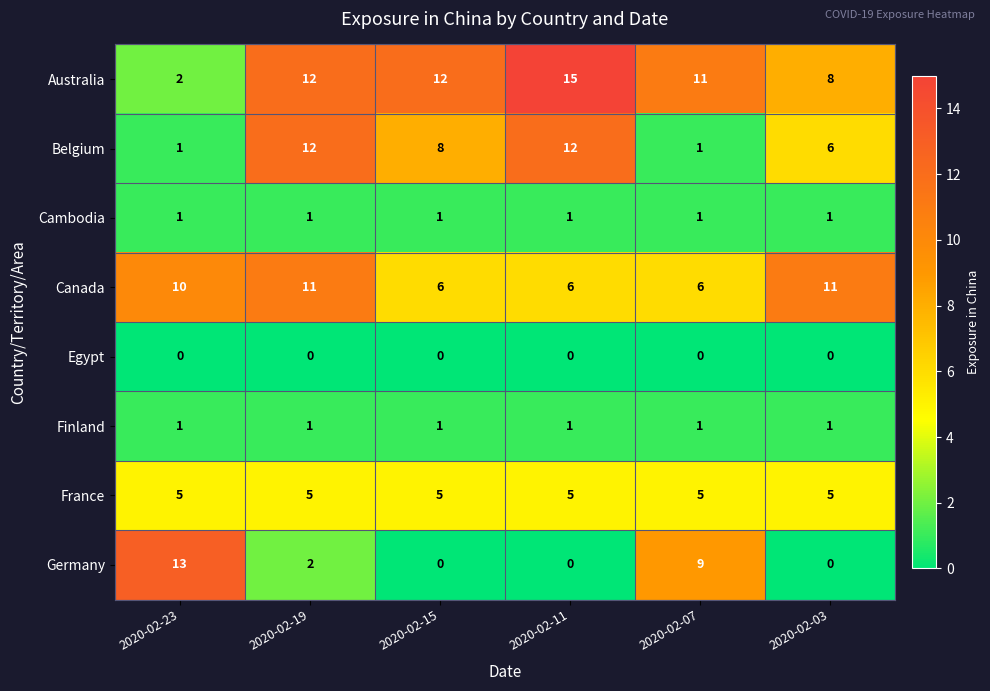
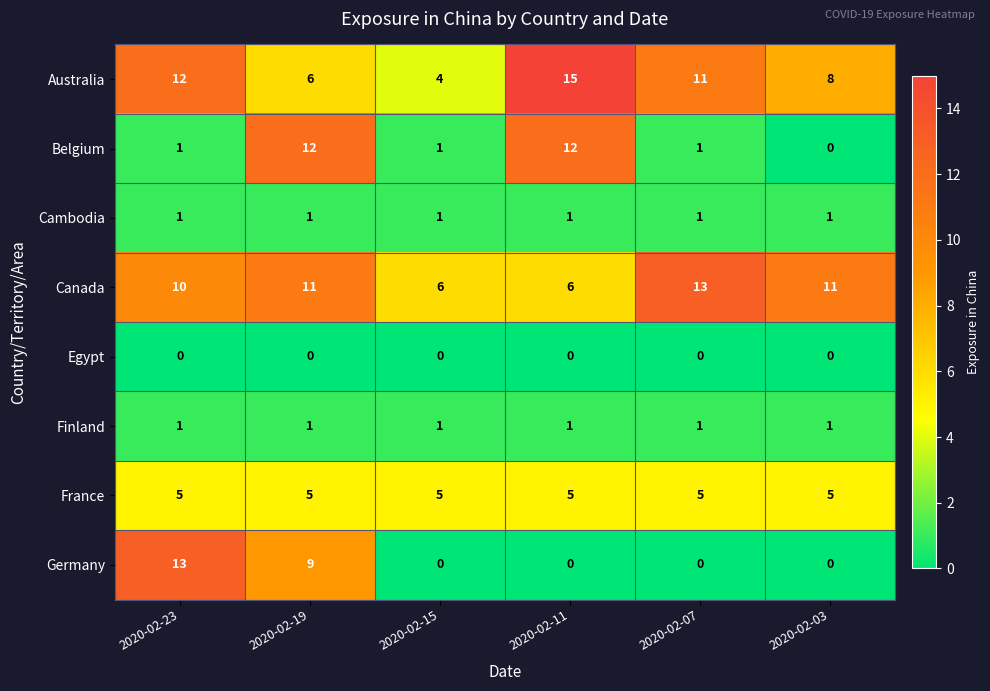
Australia, 2020-02-23: 2 -> 12
Australia, 2020-02-19: 12 -> 6
Australia, 2020-02-15: 12 -> 4
Belgium, 2020-02-15: 8 -> 1
Belgium, 2020-02-03: 6 -> 0
Canada, 2020-02-07: 6 -> 13
Germany, 2020-02-19: 2 -> 9
Germany, 2020-02-07: 9 -> 0
